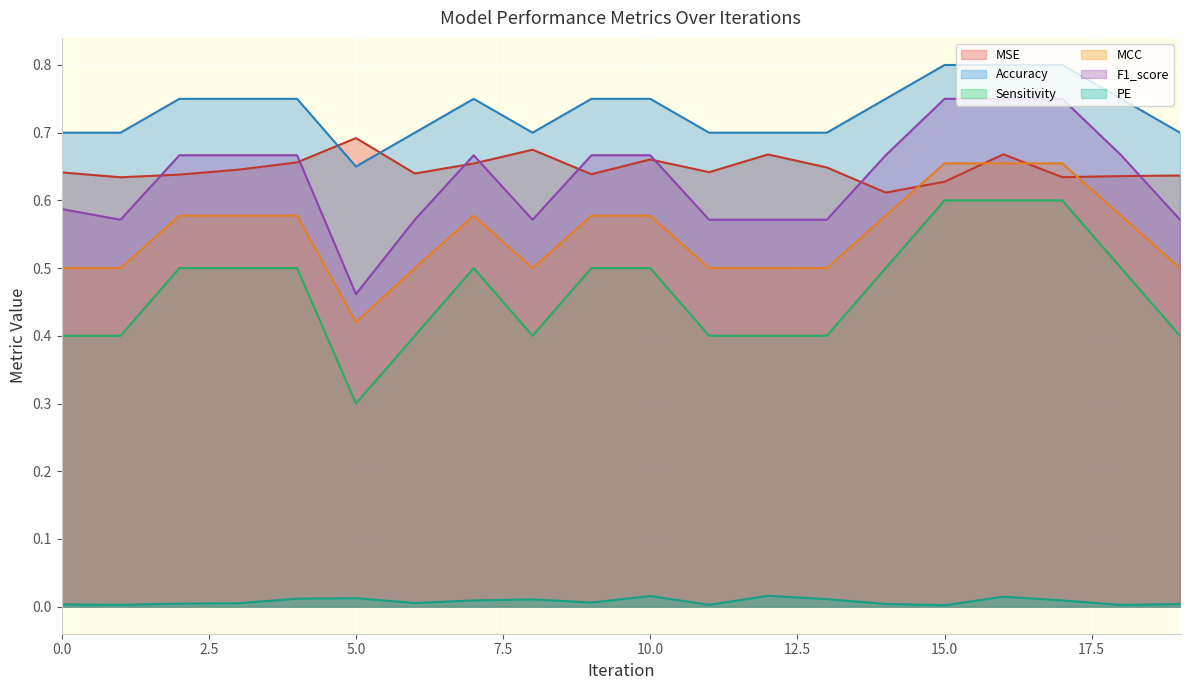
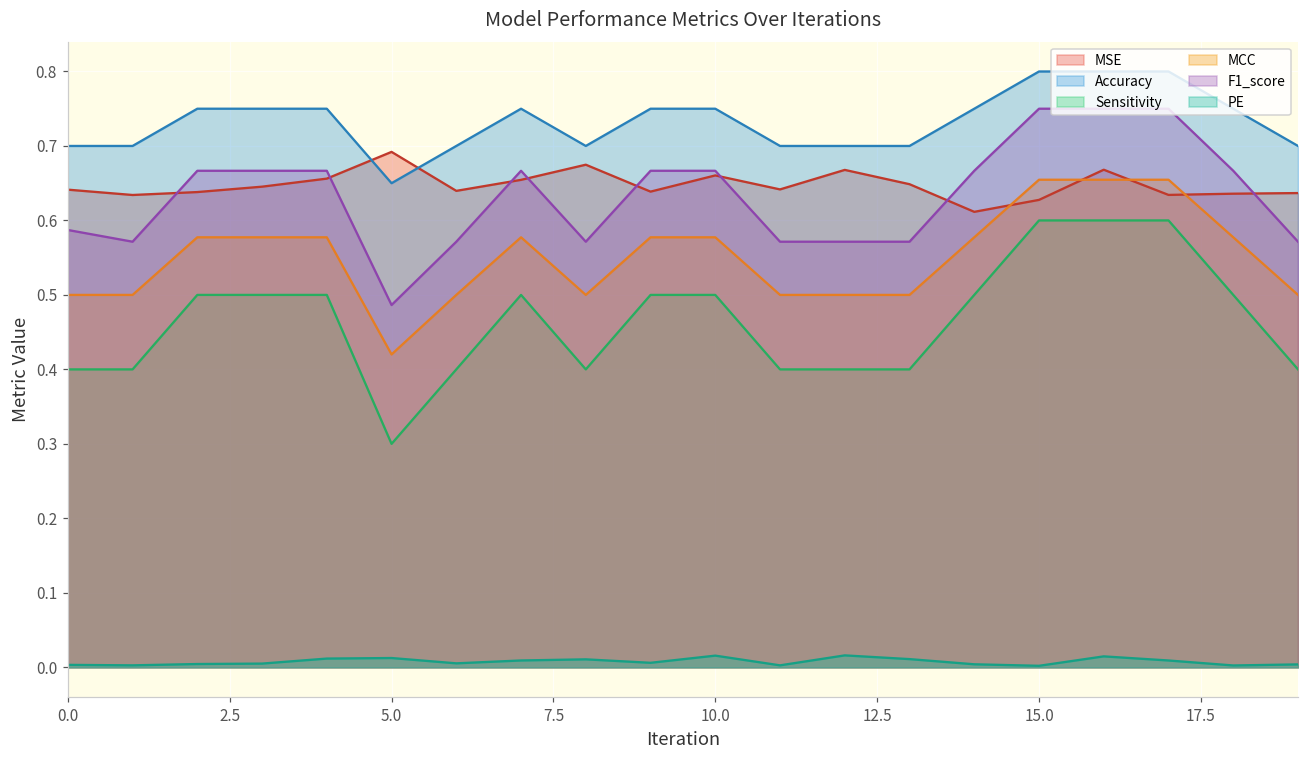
F1_score, 5.0: 0.46 -> 0.49
